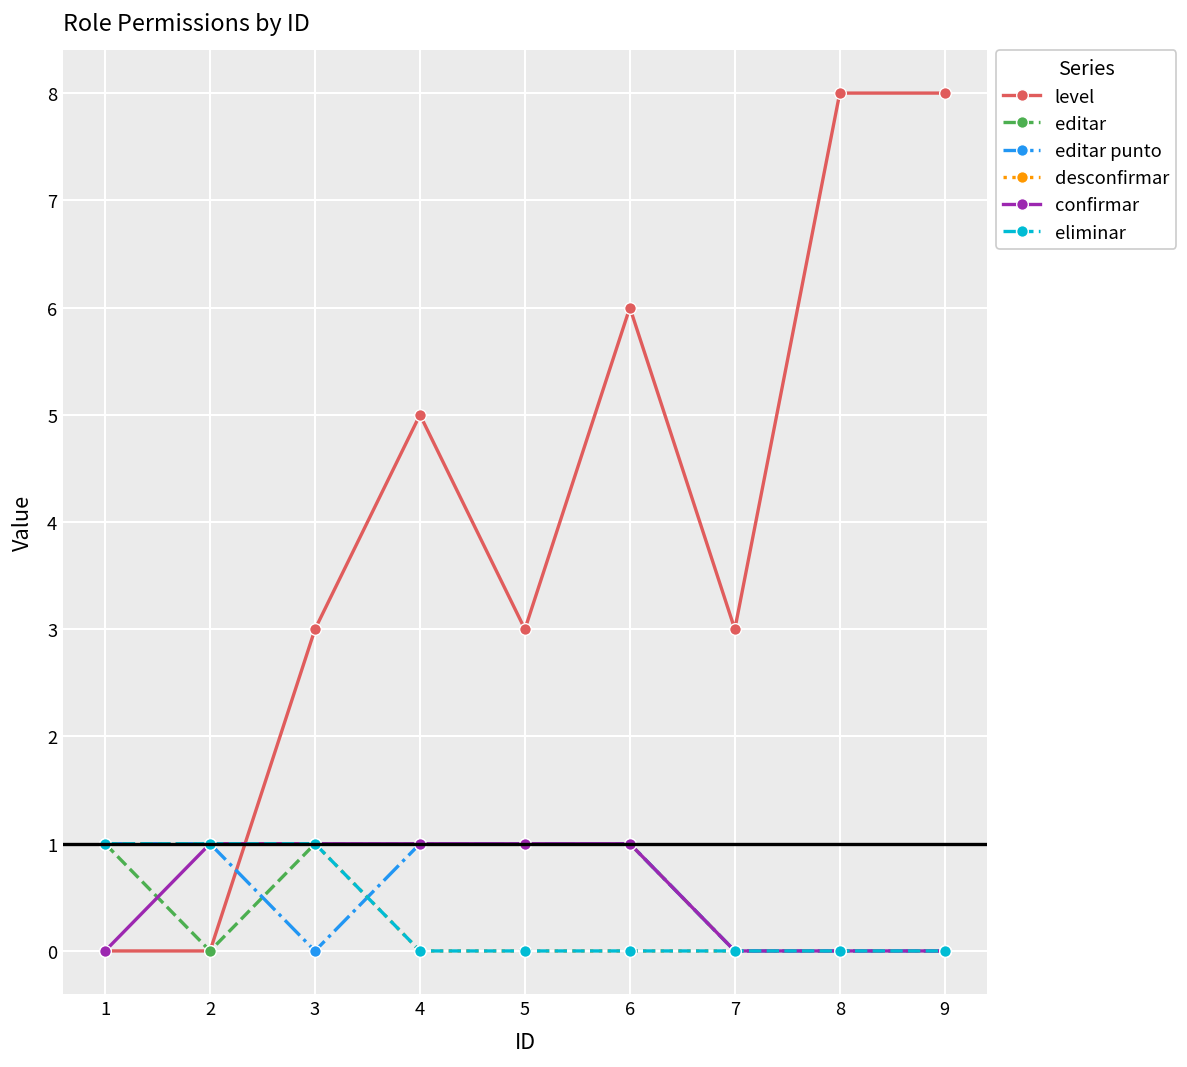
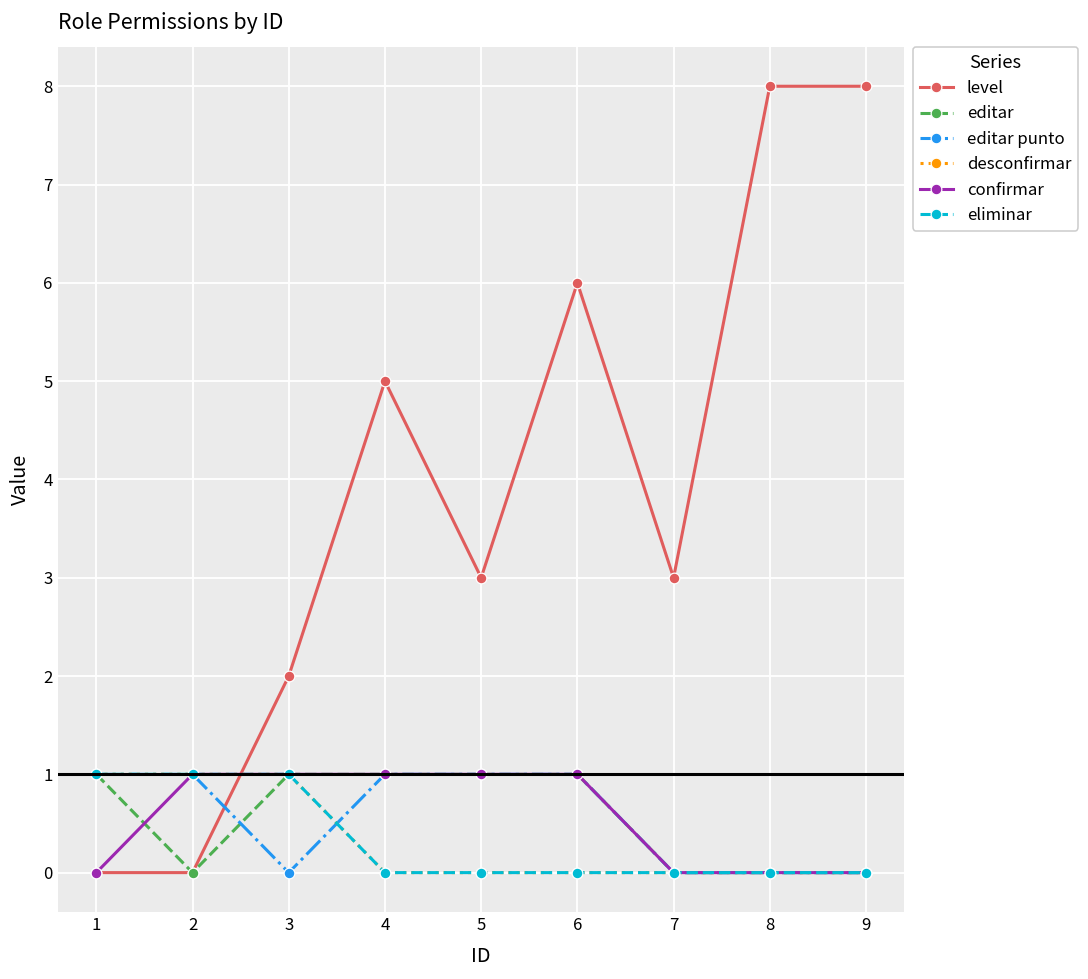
level, 3: 3 -> 2
